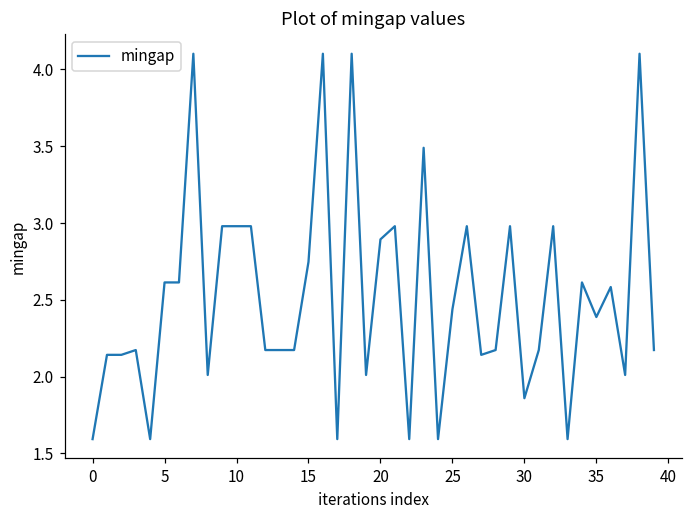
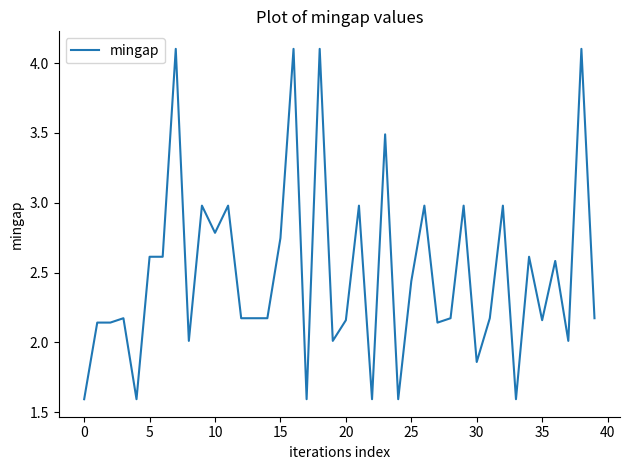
10: 2.98 -> 2.78
20: 2.89 -> 2.16
35: 2.39 -> 2.16
